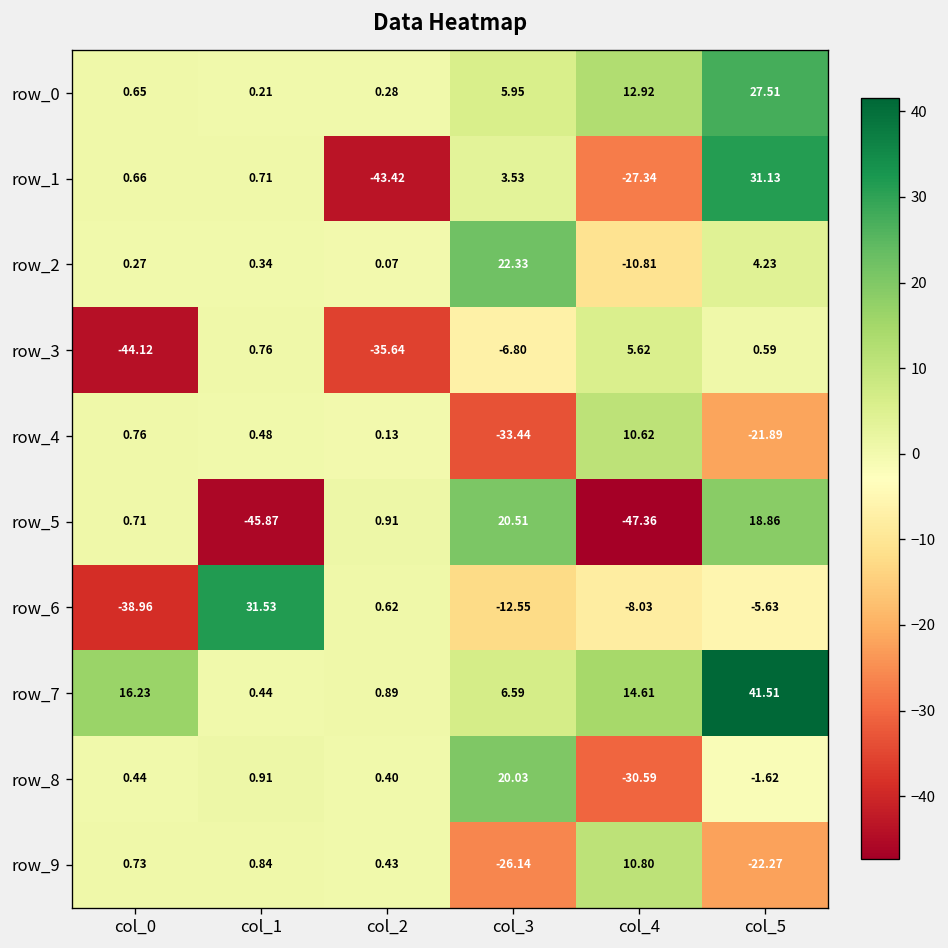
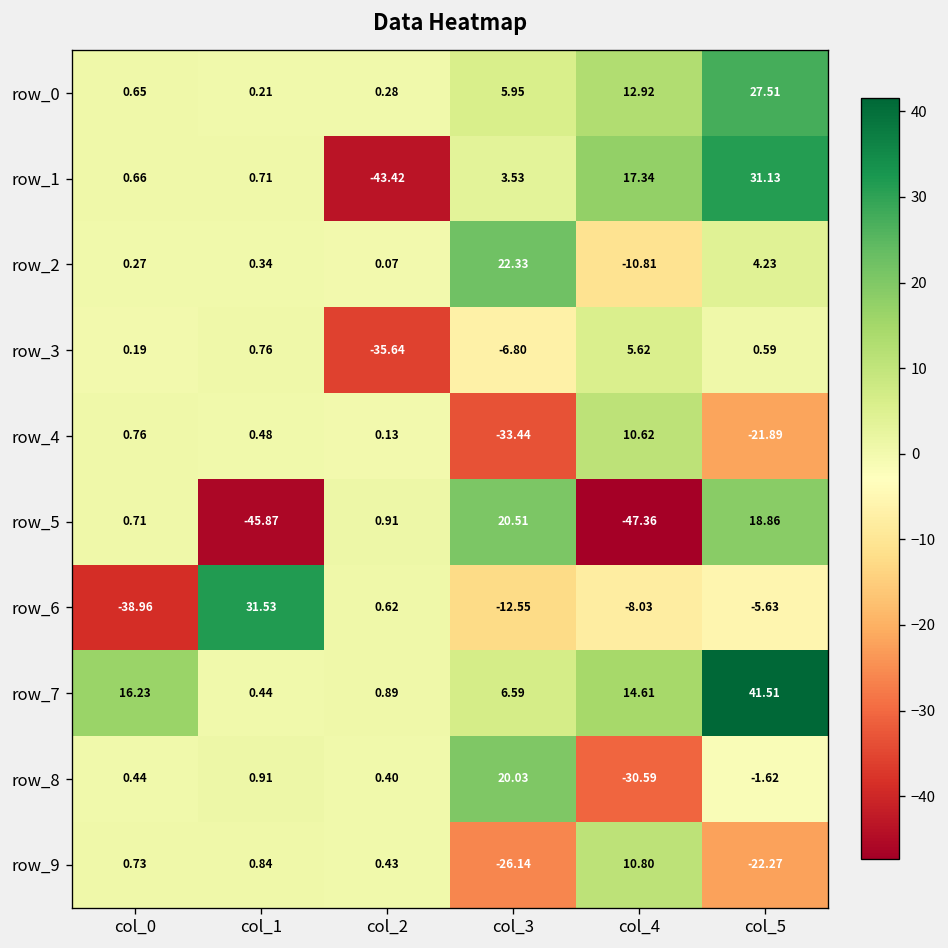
row_1, col_4: -27.34 -> 17.34
row_3, col_0: -44.12 -> 0.19
